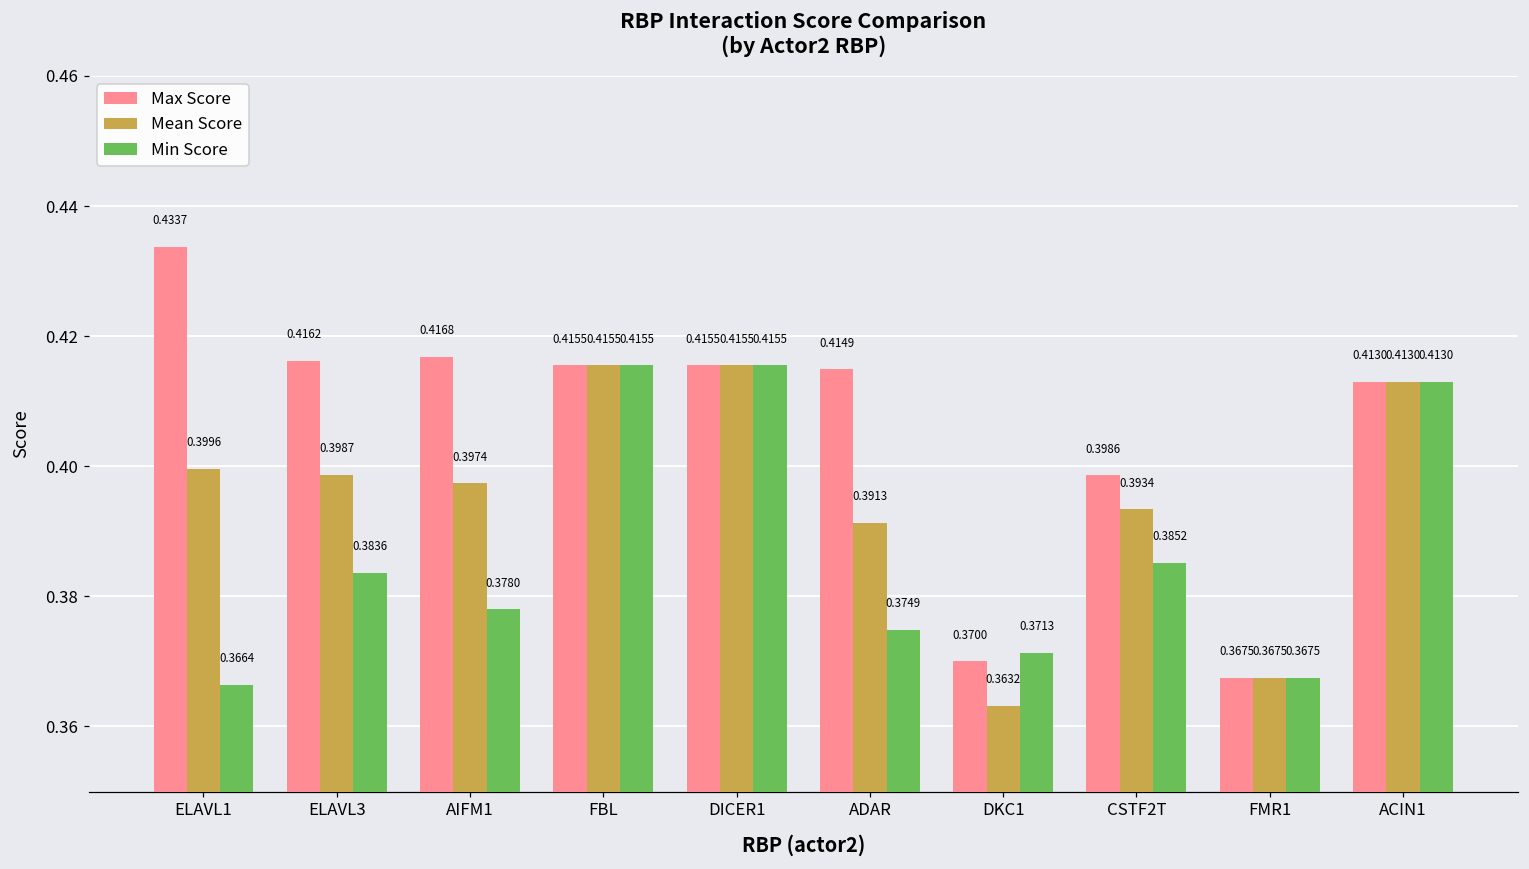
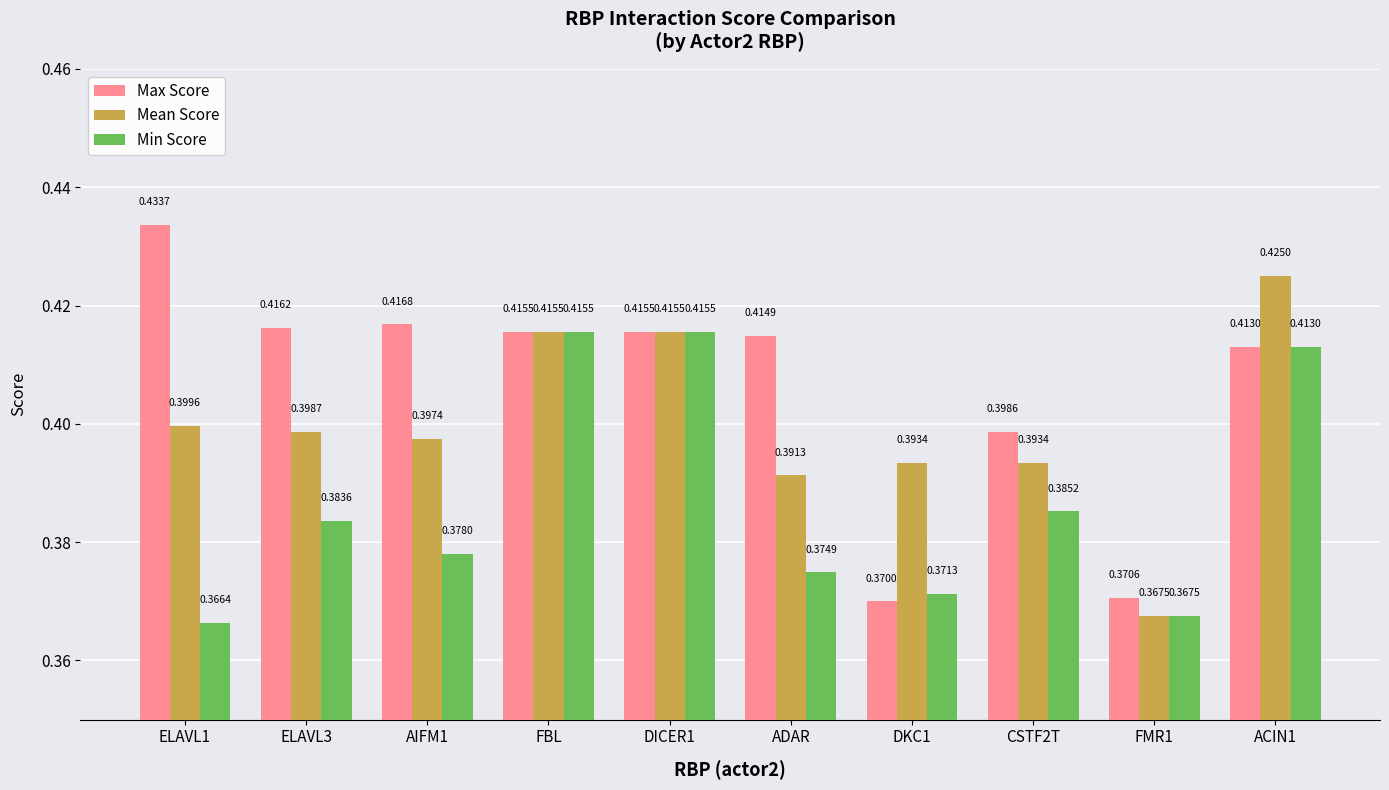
Mean Score, DKC1: 0.3632 -> 0.3934
Max Score, FMR1: 0.3675 -> 0.3706
Mean Score, ACIN1: 0.4130 -> 0.4250
